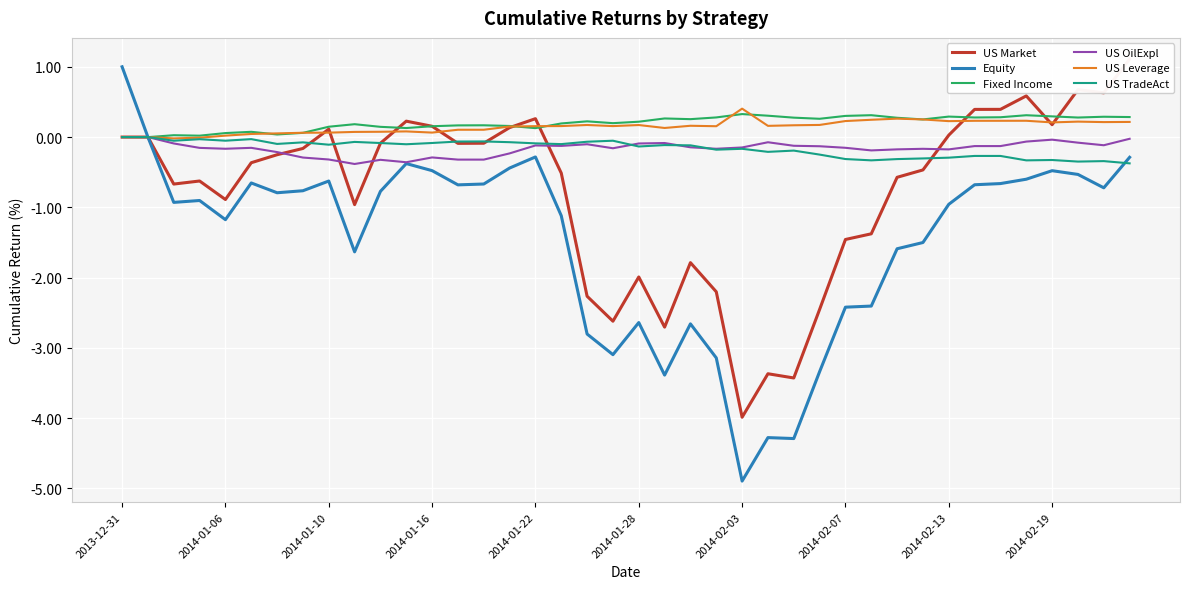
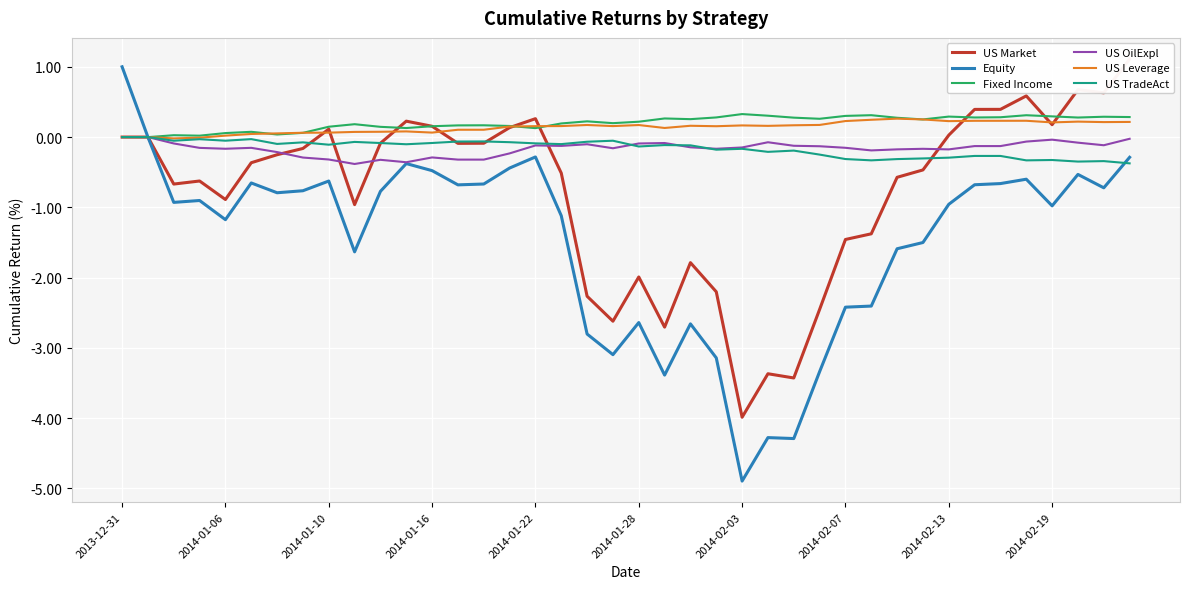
US Leverage, 2014-02-03: 0.4 -> 0.2
Equity, 2014-02-19: -0.5 -> -1.0
